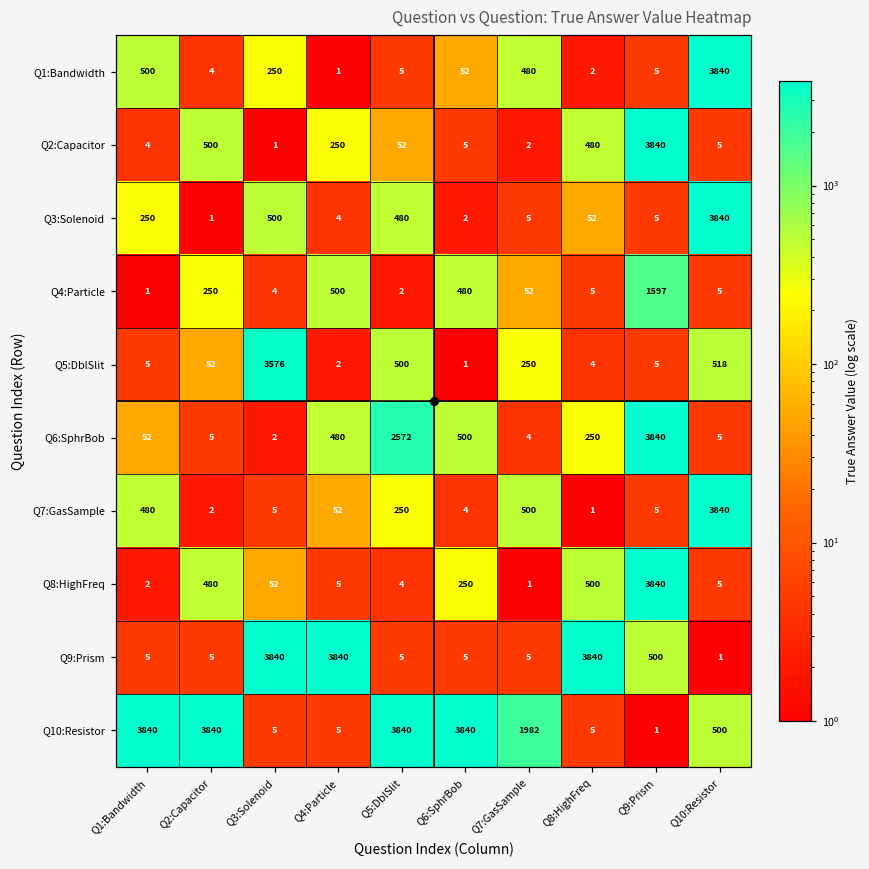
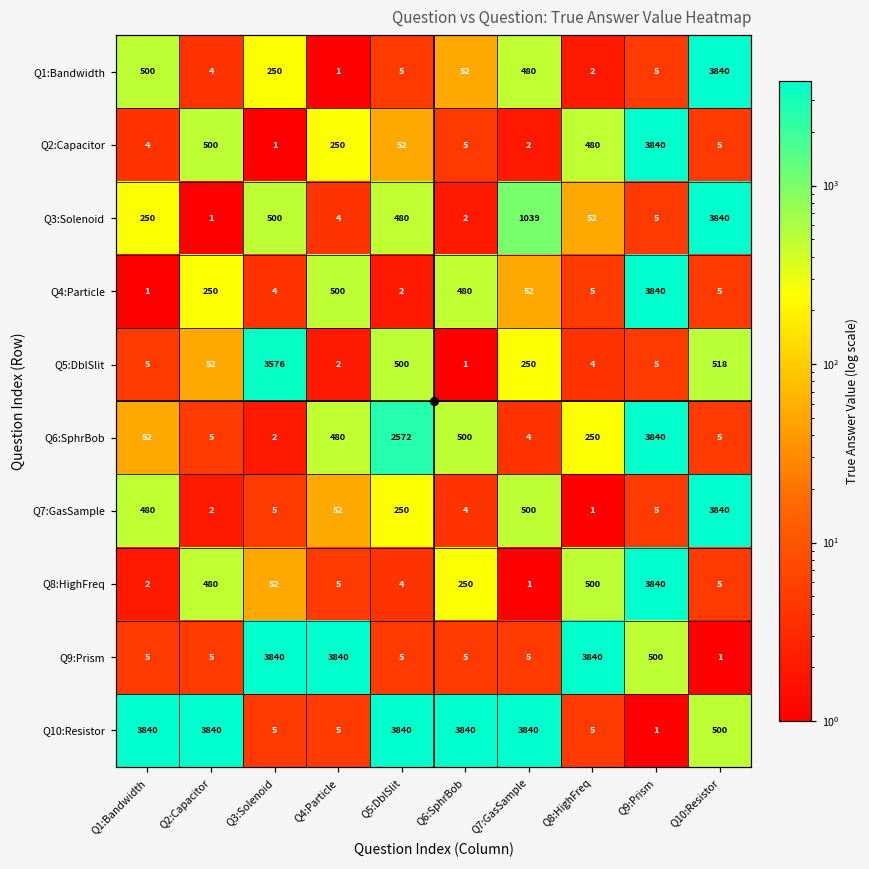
Q3:Solenoid, Q7:GasSample: 5 -> 1039
Q4:Particle, Q9:Prism: 1597 -> 3840
Q10:Resistor, Q7:GasSample: 1982 -> 3840
